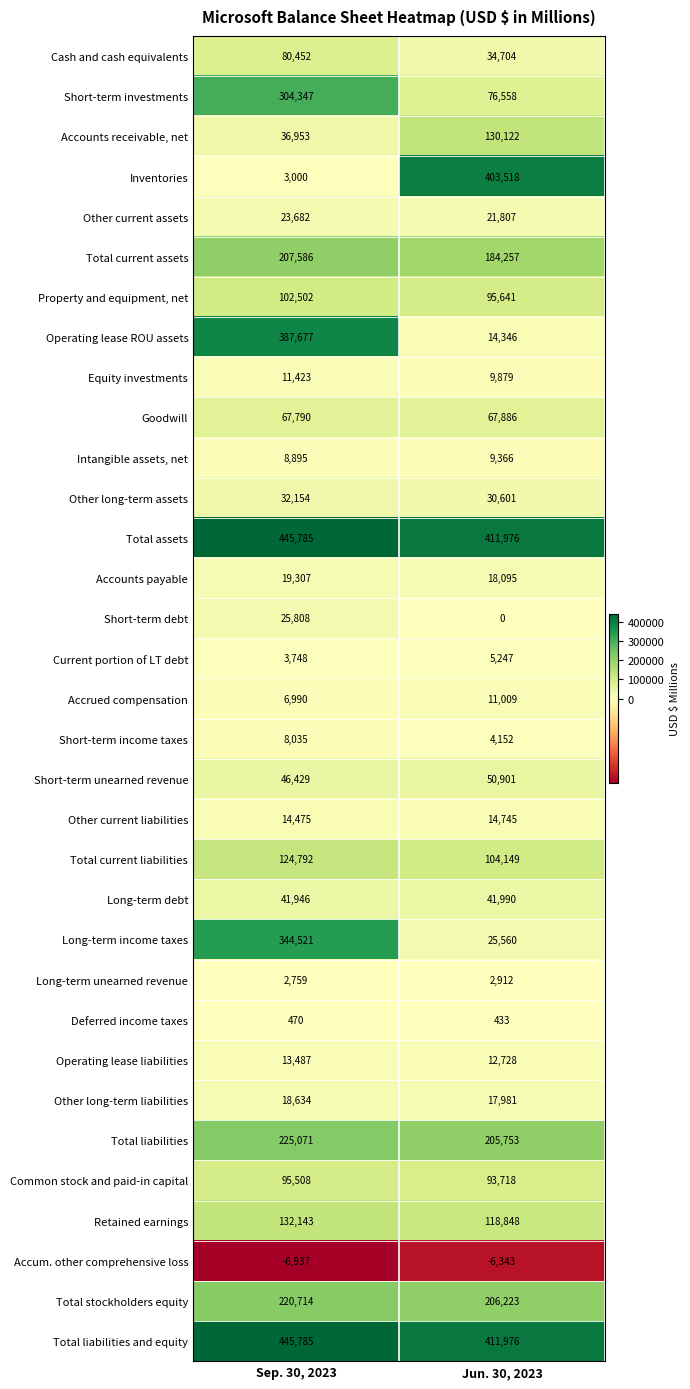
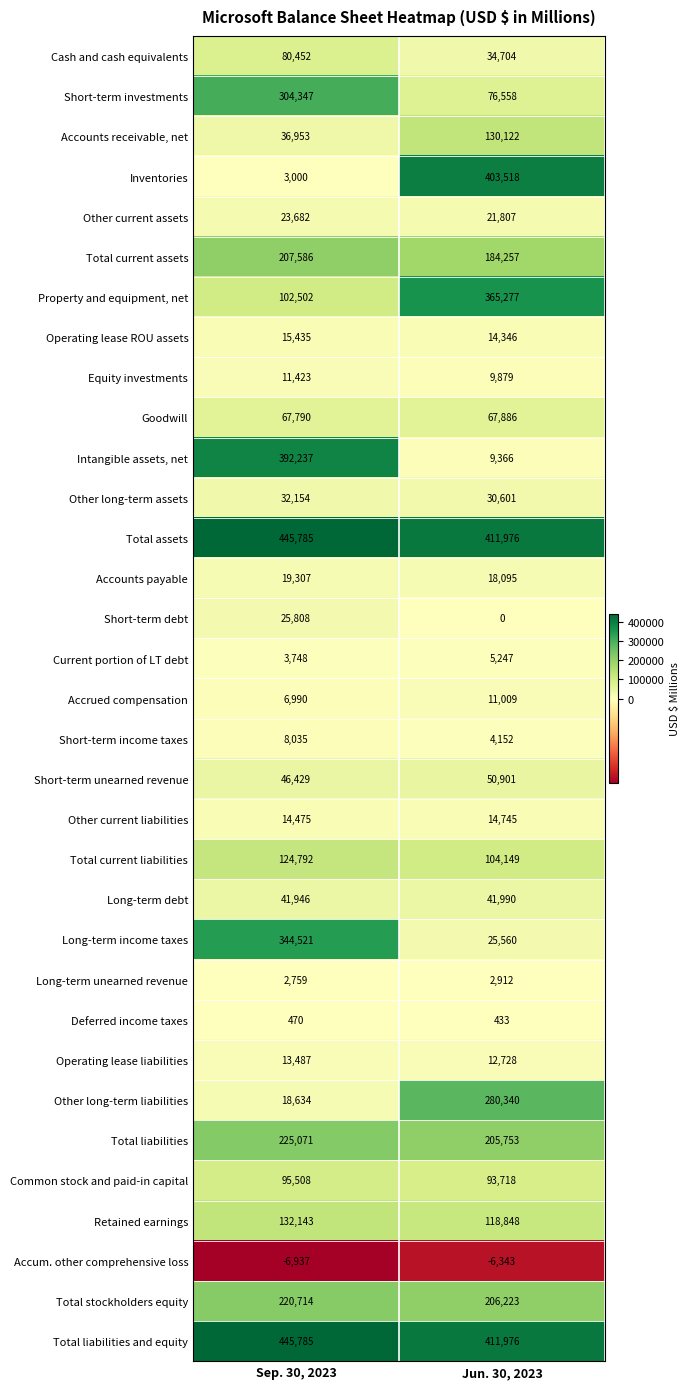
Property and equipment, net, Jun. 30, 2023: 95,641 -> 365,277
Operating lease ROU assets, Sep. 30, 2023: 387,677 -> 15,435
Intangible assets, net, Sep. 30, 2023: 8,895 -> 392,237
Other long-term liabilities, Jun. 30, 2023: 17,981 -> 280,340
